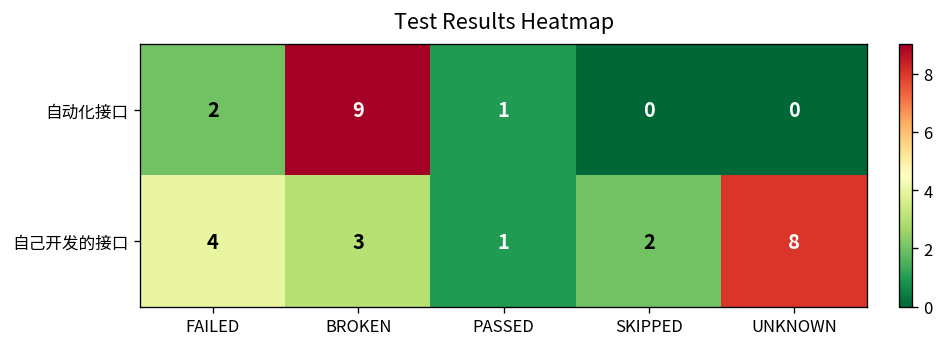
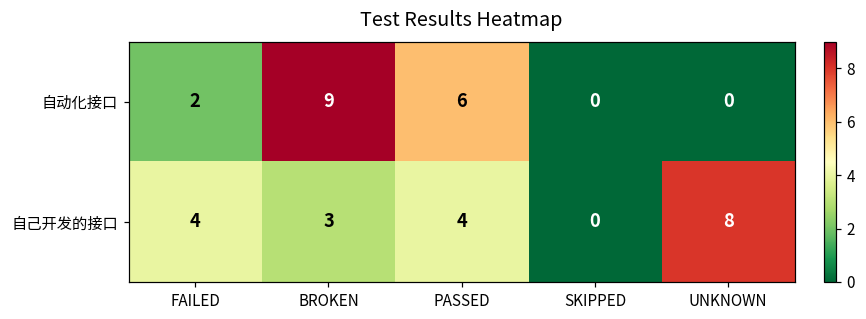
自动化接口, PASSED: 1 -> 6
自己开发的接口, PASSED: 1 -> 4
自己开发的接口, SKIPPED: 2 -> 0
